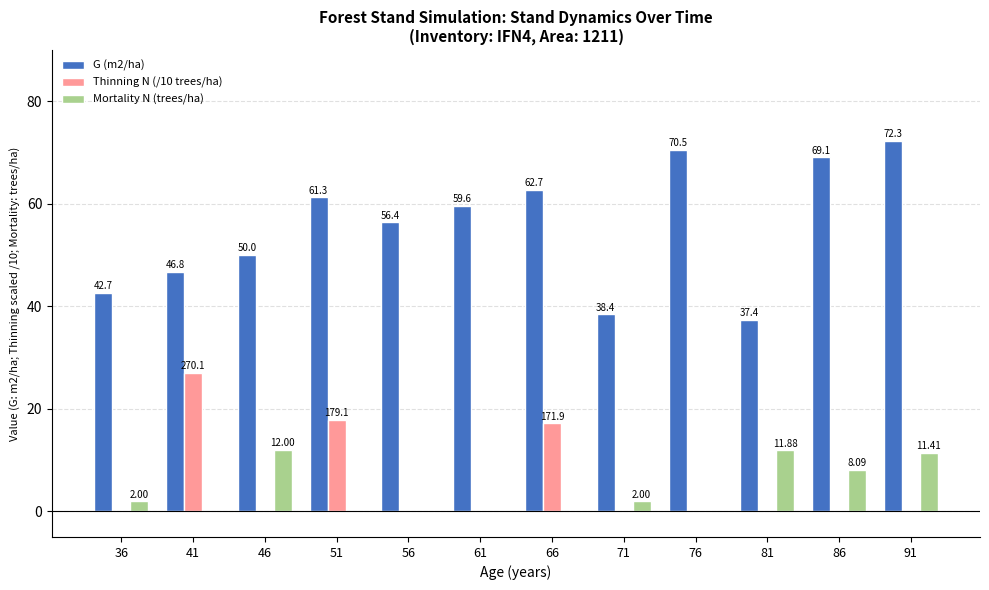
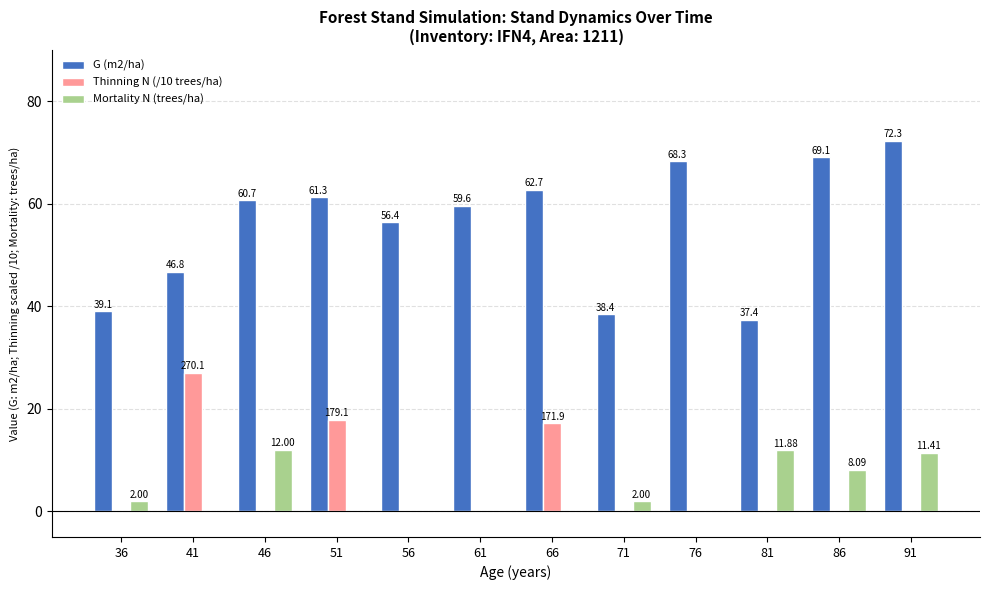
G (m2/ha), 36: 42.7 -> 39.1
G (m2/ha), 46: 50.0 -> 60.7
G (m2/ha), 76: 70.5 -> 68.3
